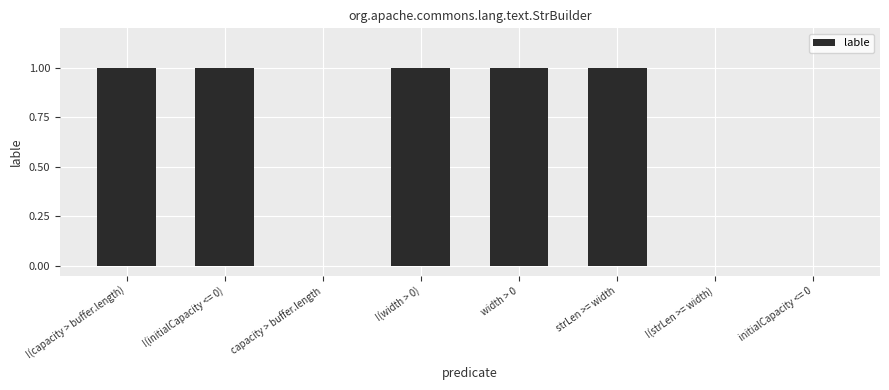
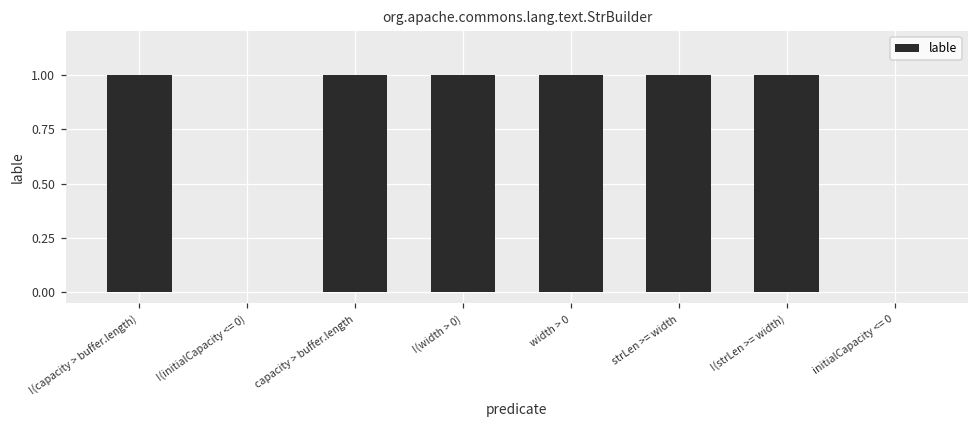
!(initialCapacity <= 0): 1 -> 0
capacity > buffer.length: 0 -> 1
!(strLen >= width): 0 -> 1
